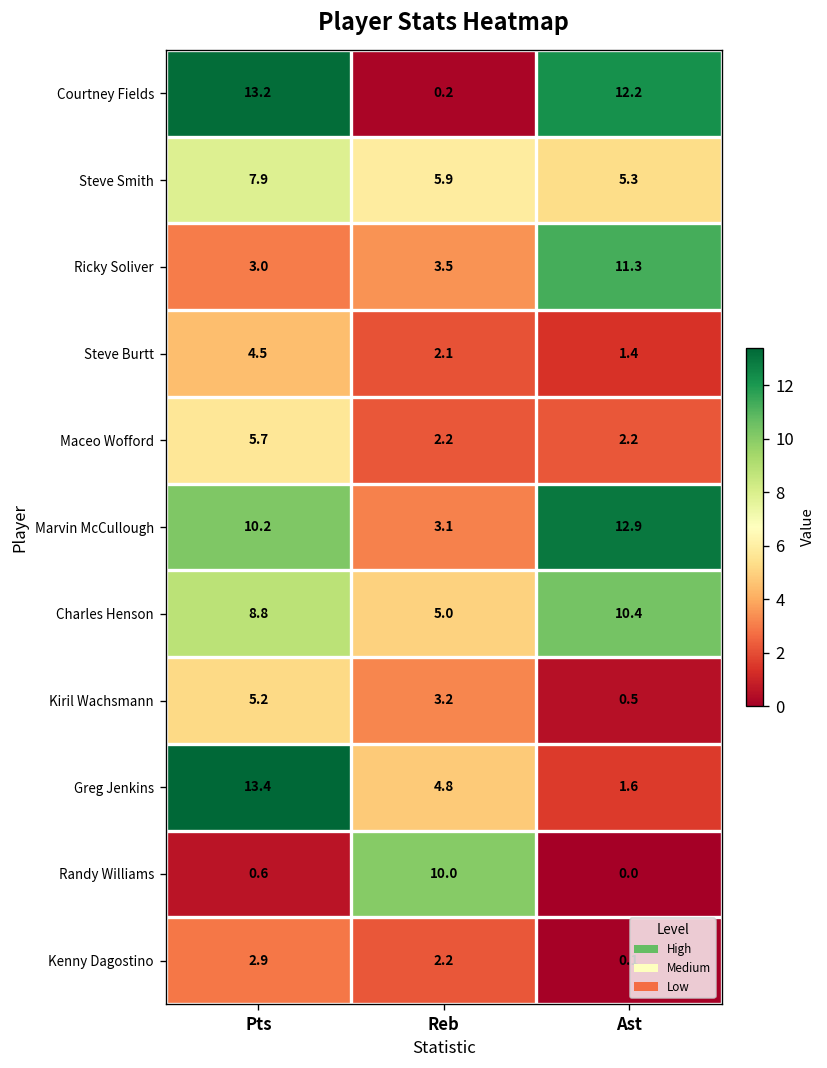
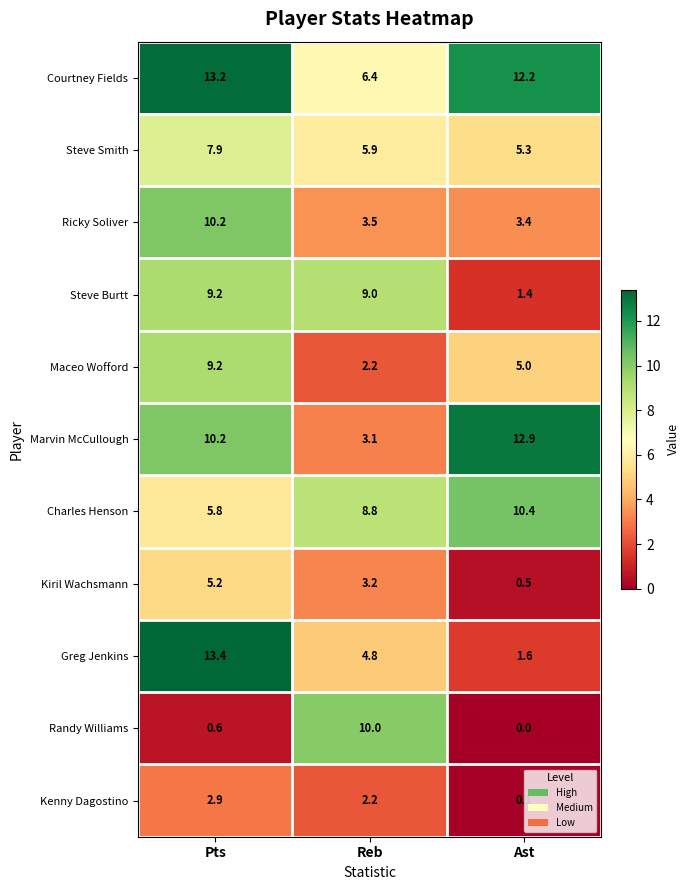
Courtney Fields, Reb: 0.2 -> 6.4
Ricky Soliver, Pts: 3.0 -> 10.2
Ricky Soliver, Ast: 11.3 -> 3.4
Steve Burtt, Pts: 4.5 -> 9.2
Steve Burtt, Reb: 2.1 -> 9.0
Maceo Wofford, Pts: 5.7 -> 9.2
Maceo Wofford, Ast: 2.2 -> 5.0
Charles Henson, Pts: 8.8 -> 5.8
Charles Henson, Reb: 5.0 -> 8.8
